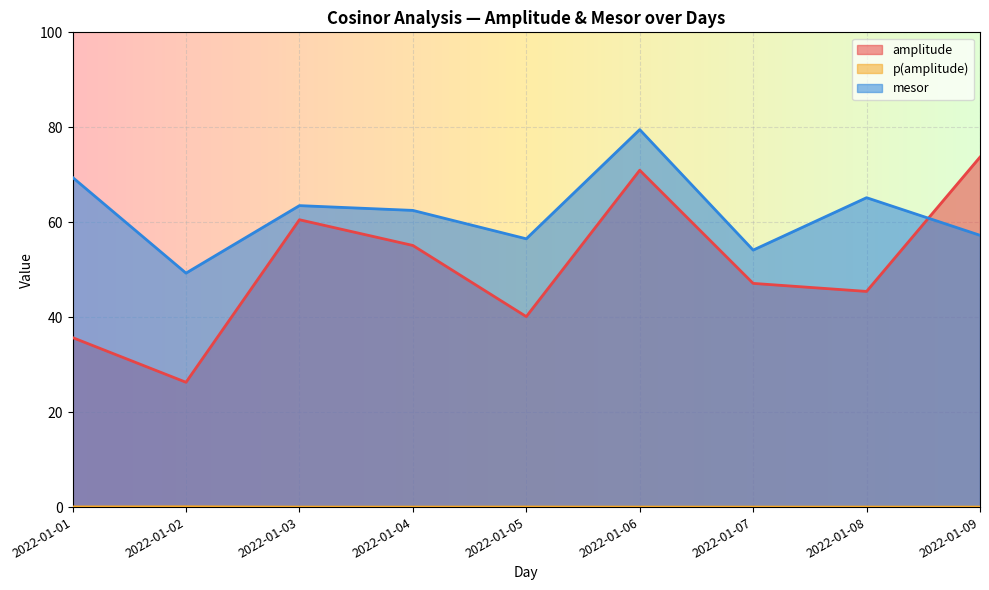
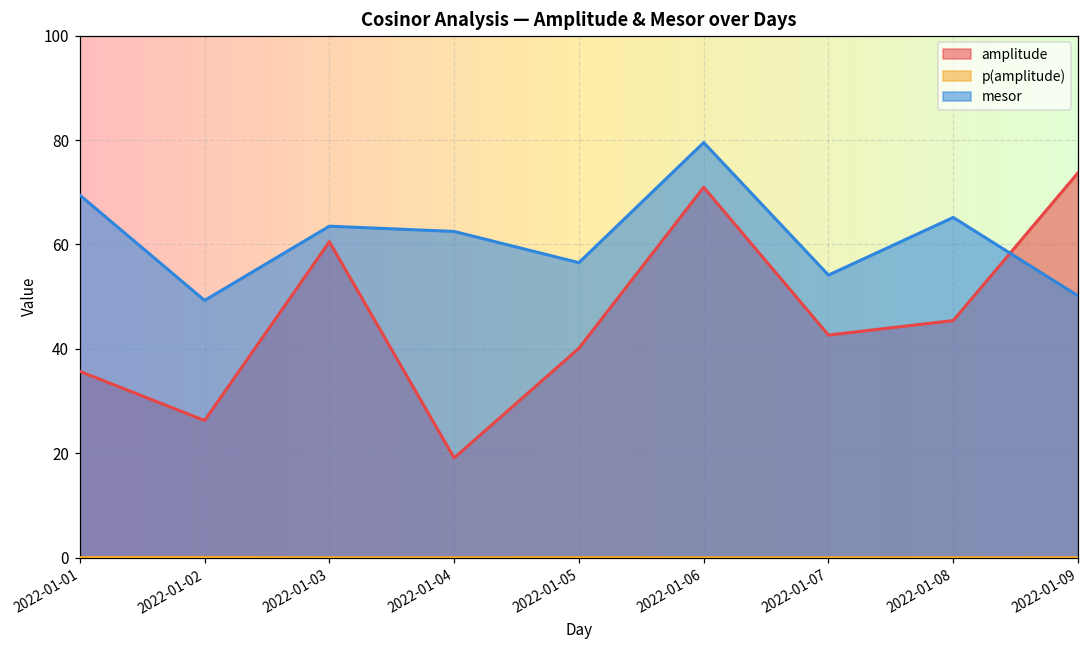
amplitude, 2022-01-04: 55 -> 19
amplitude, 2022-01-07: 47 -> 43
mesor, 2022-01-09: 57 -> 50
